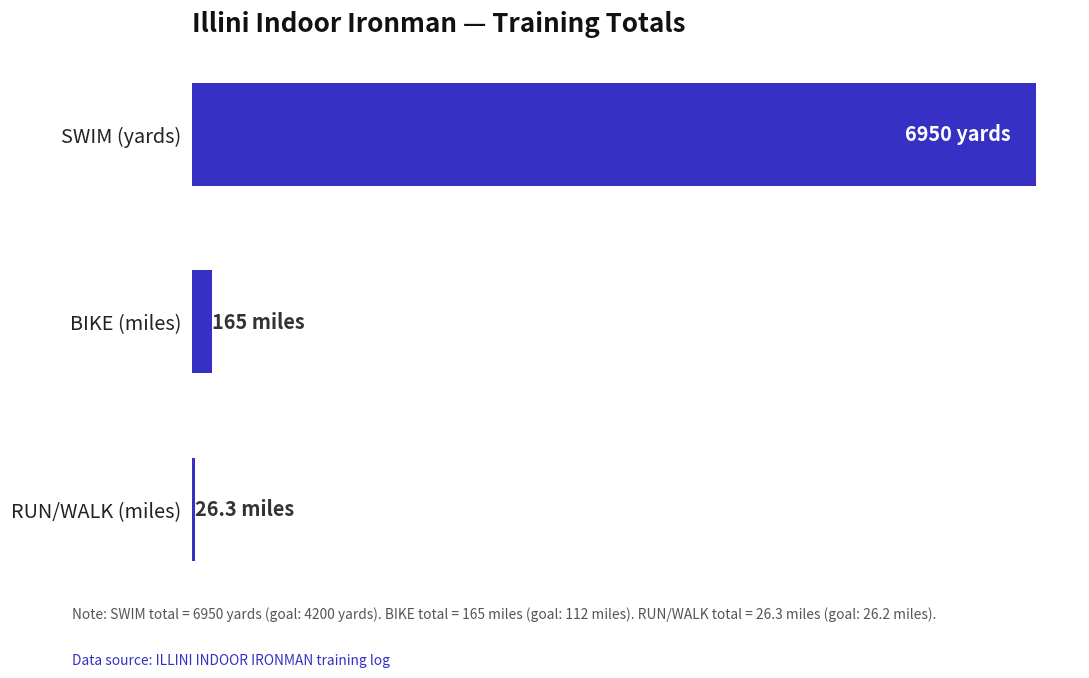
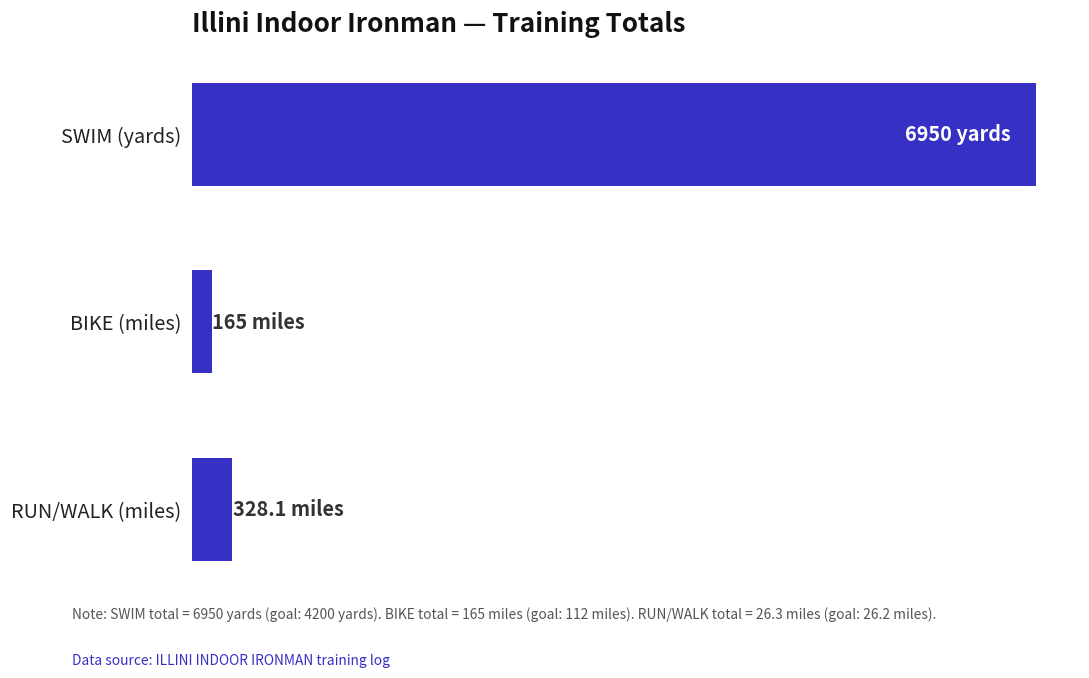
RUN/WALK (miles): 26.3 -> 328.1
